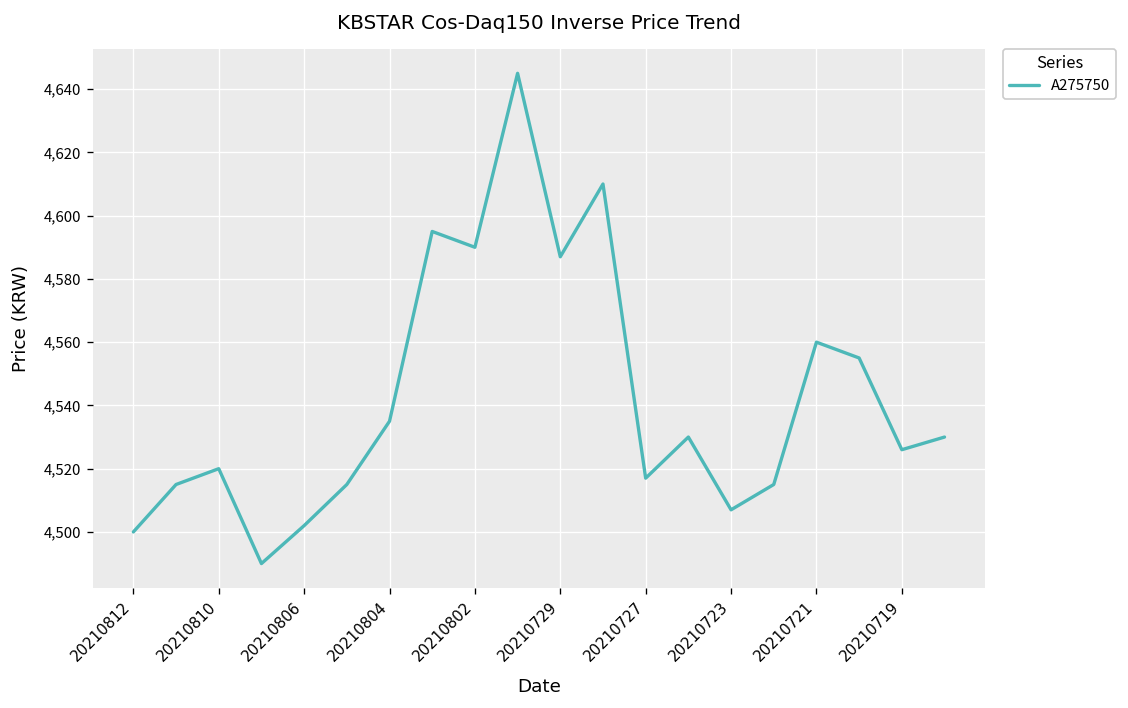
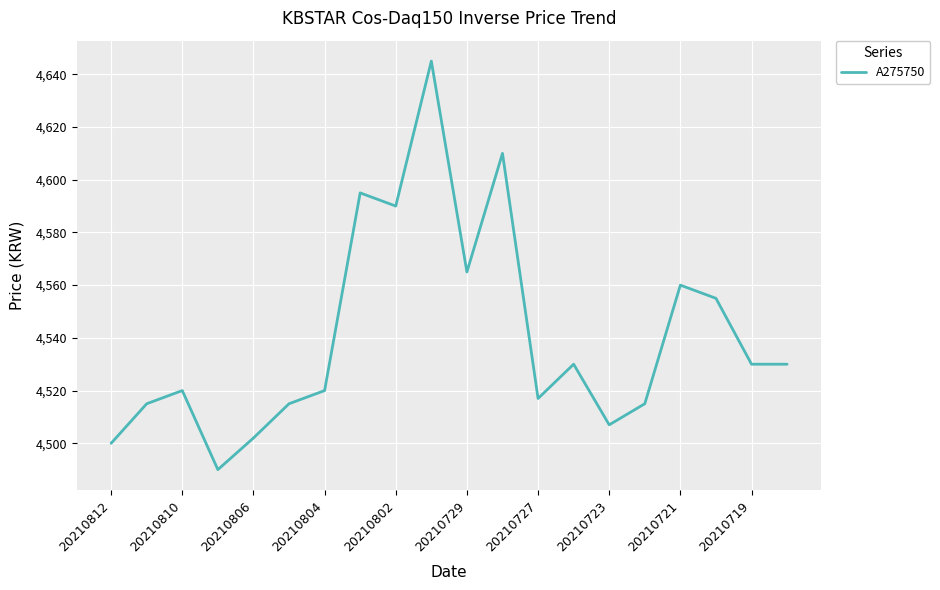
20210804: 4,535 -> 4,520
20210729: 4,587 -> 4,565
20210719: 4,526 -> 4,530
